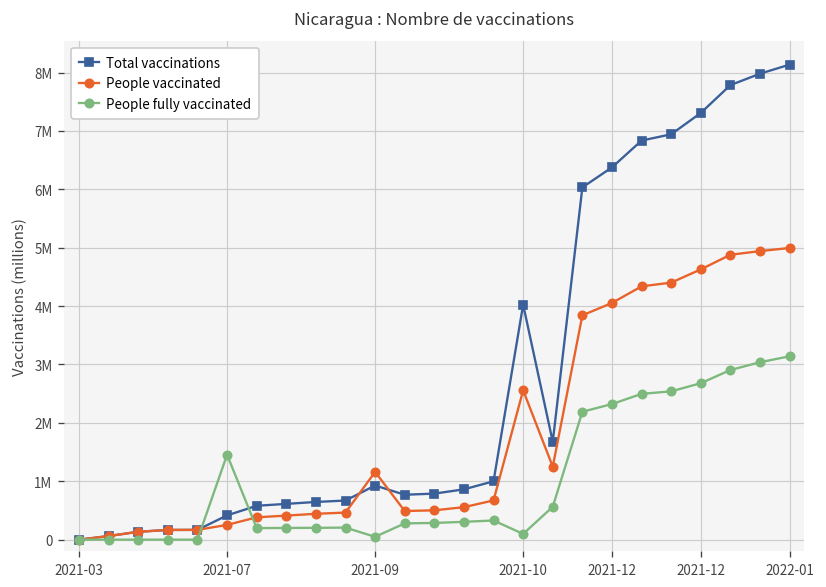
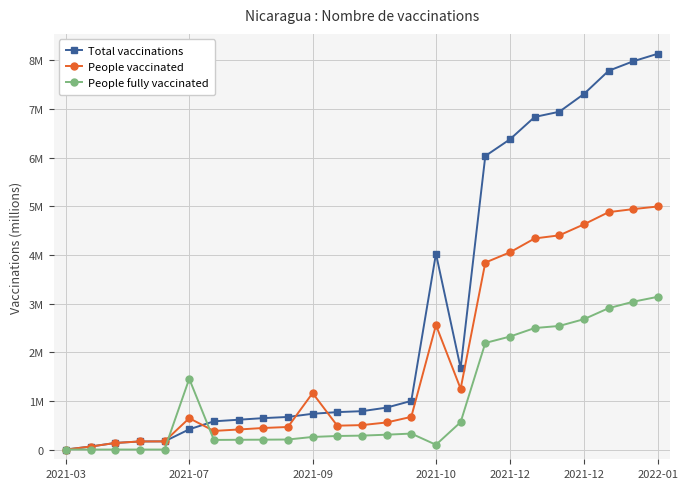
People vaccinated, 2021-07: 300000 -> 600000
Total vaccinations, 2021-09: 900000 -> 700000
People fully vaccinated, 2021-09: 0 -> 300000
